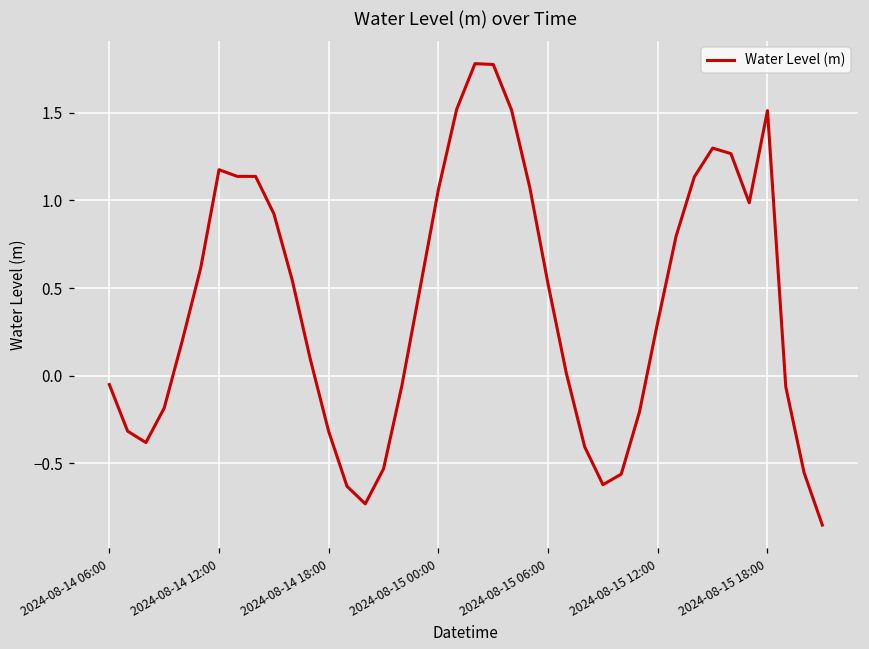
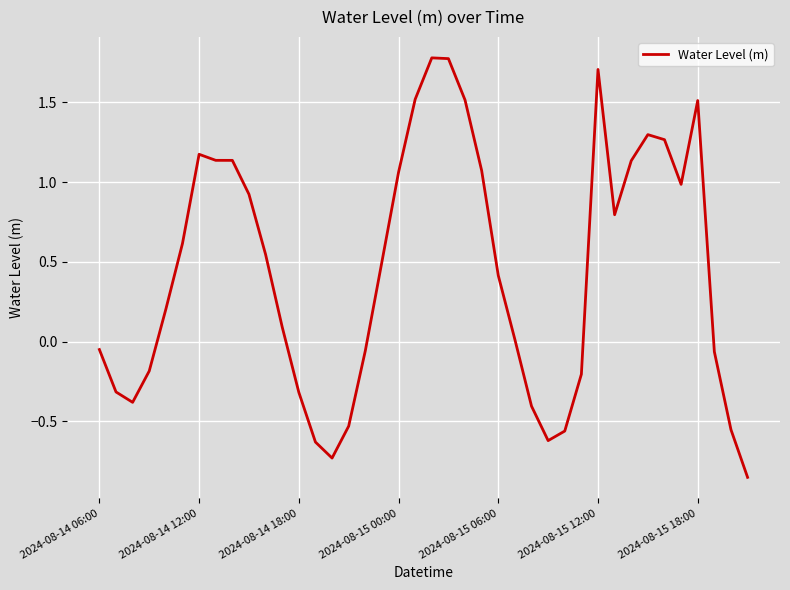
2024-08-15 06:00: 0.52 -> 0.41
2024-08-15 12:00: 0.31 -> 1.71
